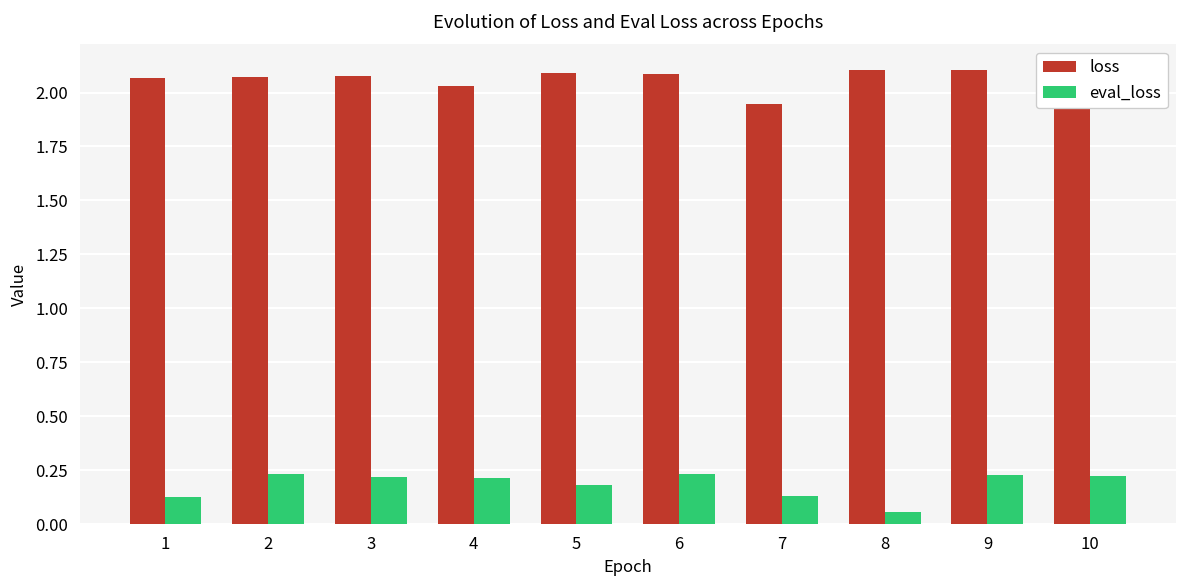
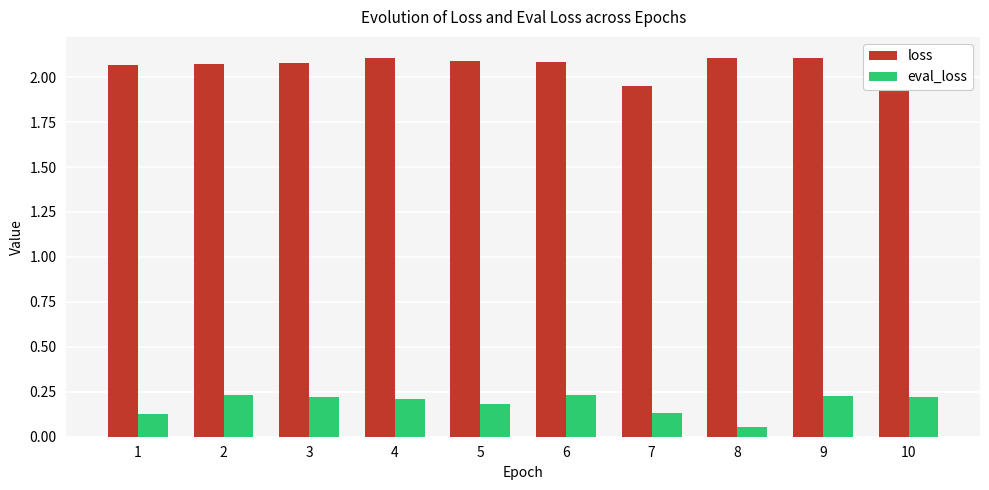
loss, 4: 2.03 -> 2.10
